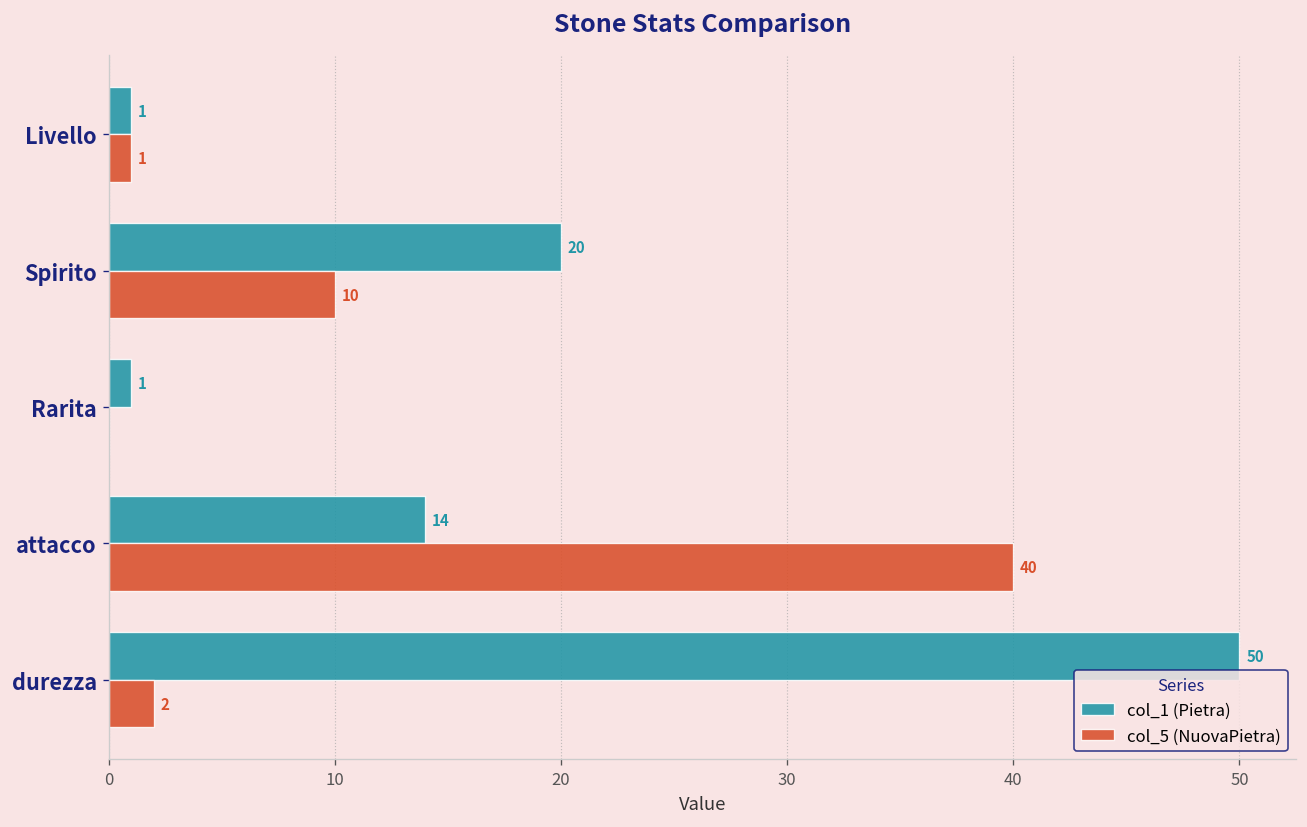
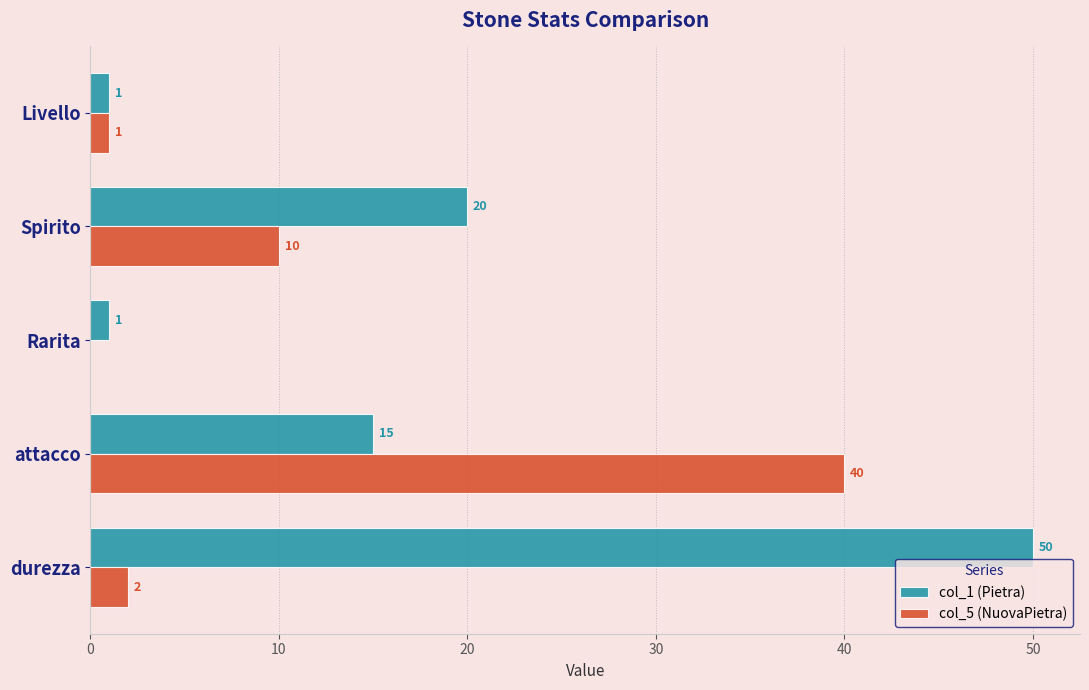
col_1 (Pietra), attacco: 14 -> 15
